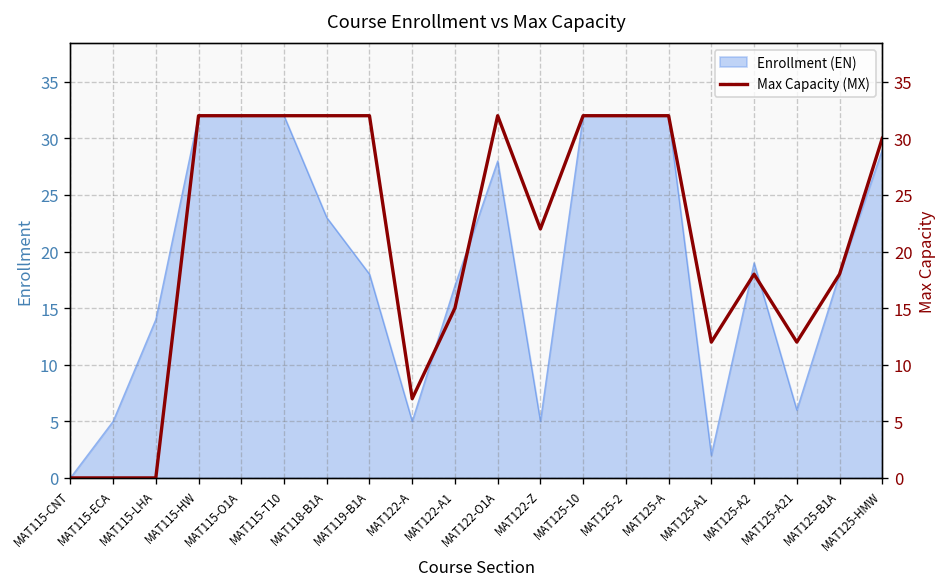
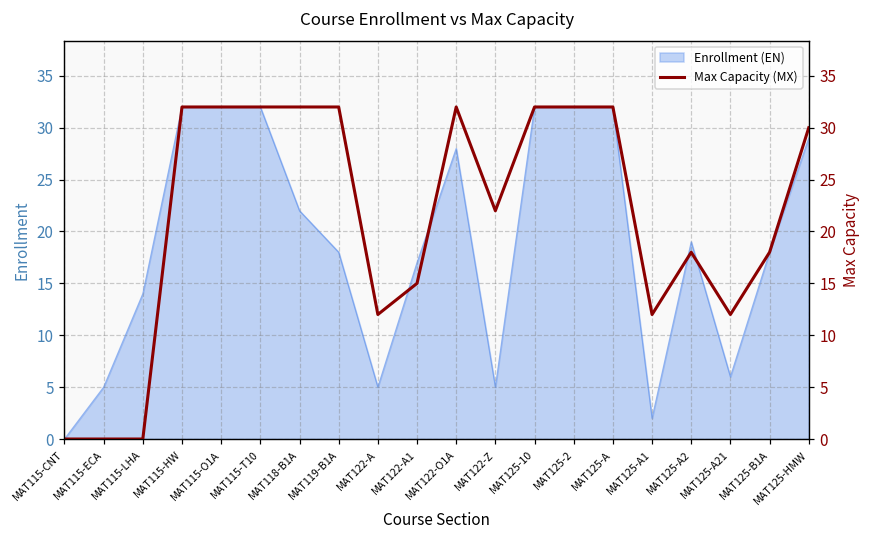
Enrollment (EN), MAT118-B1A: 23 -> 22
Max Capacity (MX), MAT122-A: 7 -> 12
